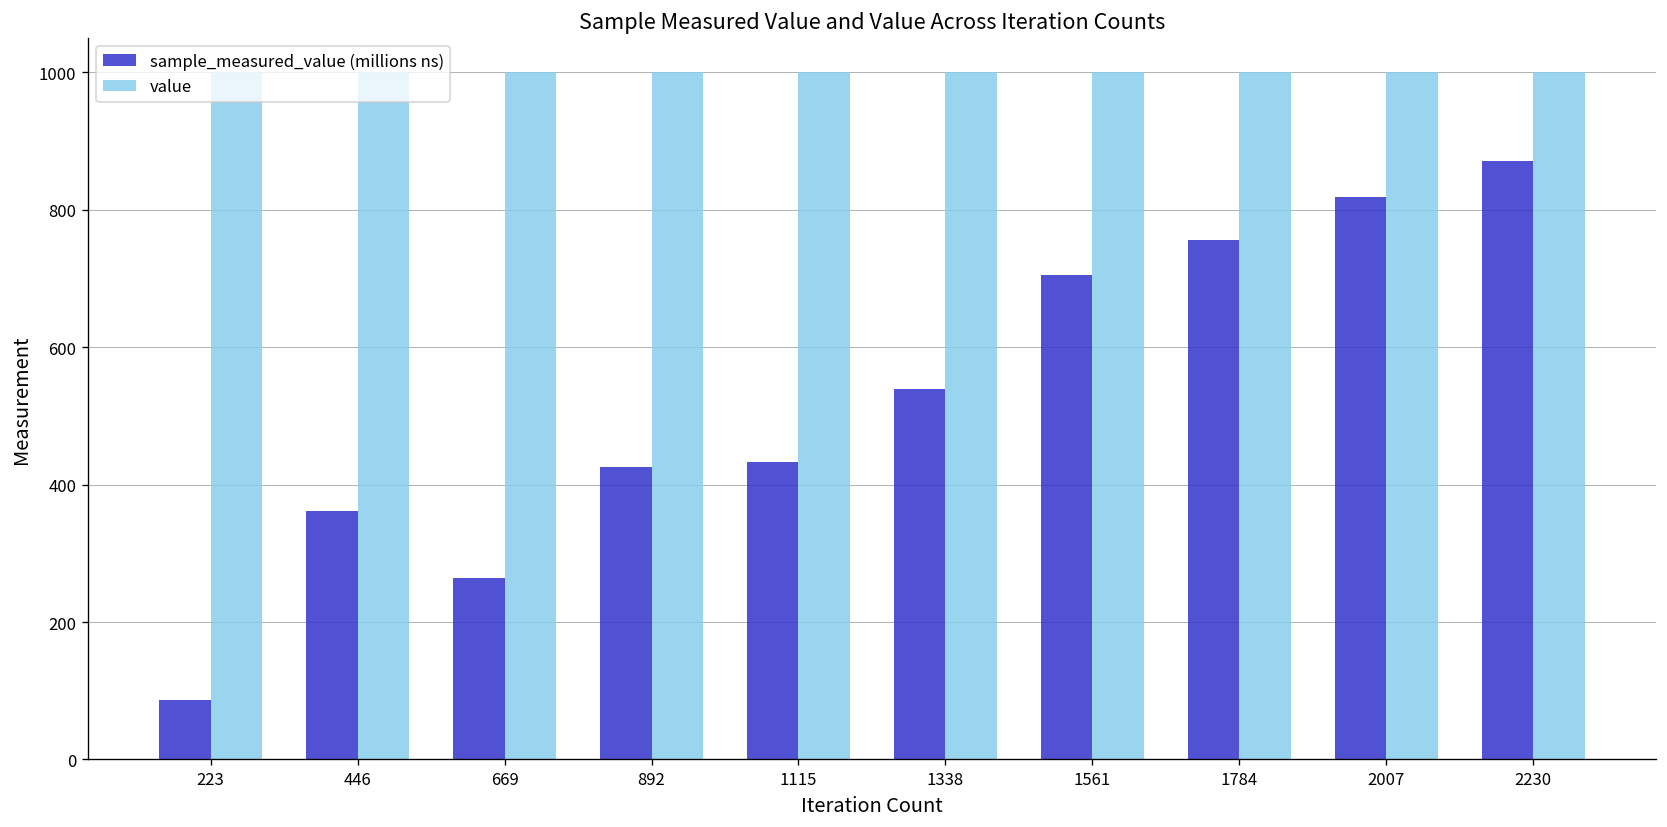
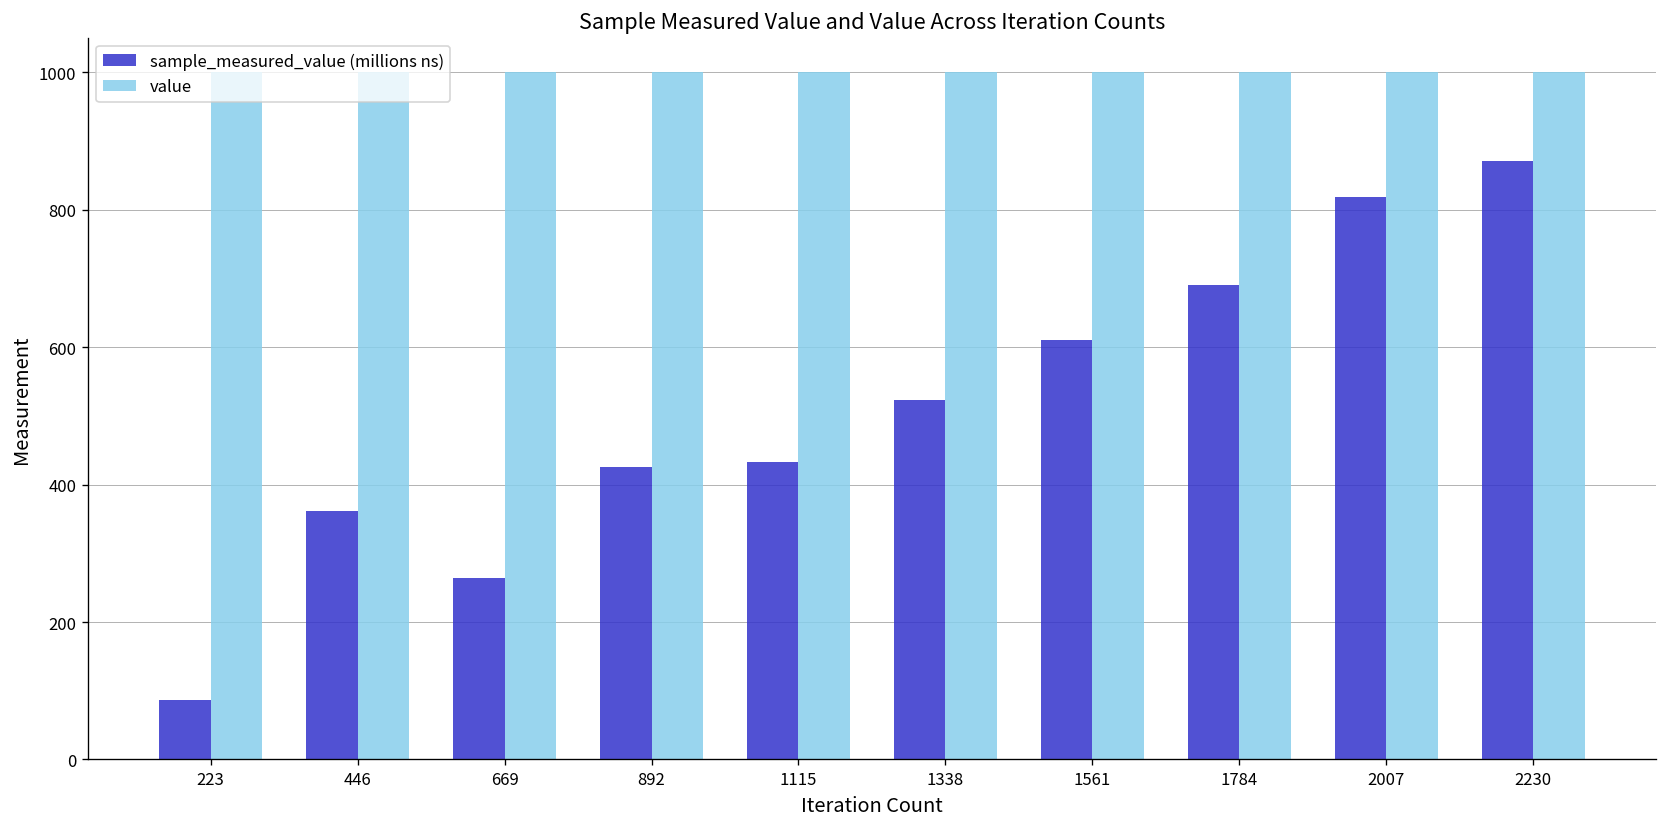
sample_measured_value (millions ns), 1338: 540 -> 520
sample_measured_value (millions ns), 1561: 710 -> 610
sample_measured_value (millions ns), 1784: 760 -> 690
